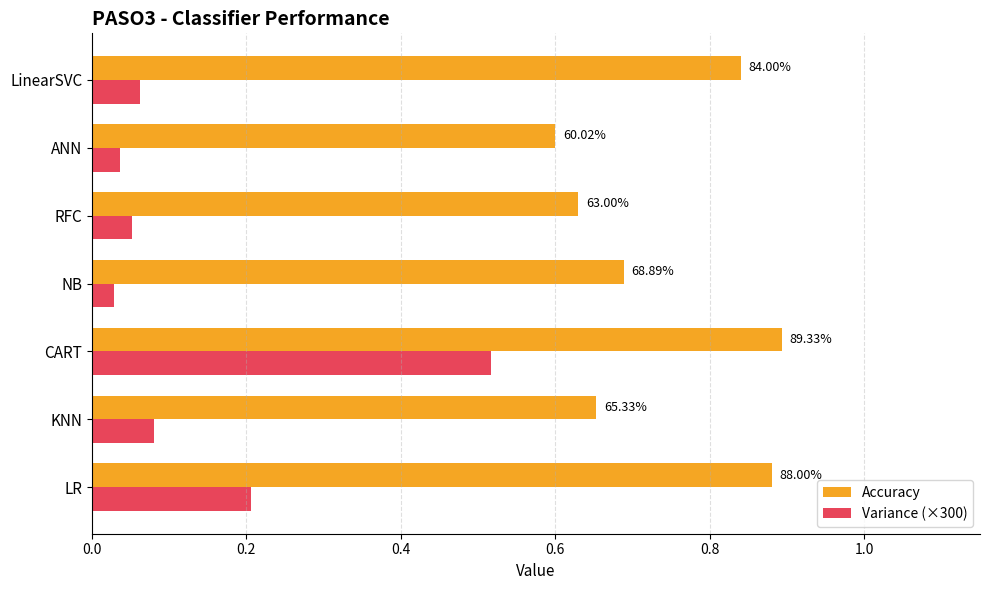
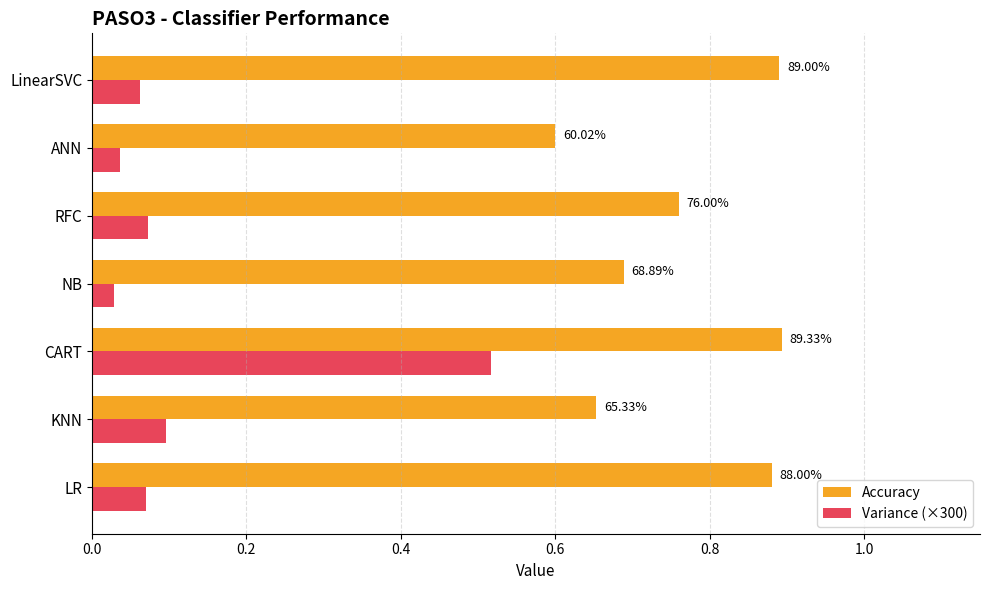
Accuracy, LinearSVC: 84.00% -> 89.00%
Accuracy, RFC: 63.00% -> 76.00%
Variance (×300), RFC: 0.05 -> 0.07
Variance (×300), KNN: 0.08 -> 0.10
Variance (×300), LR: 0.21 -> 0.07
